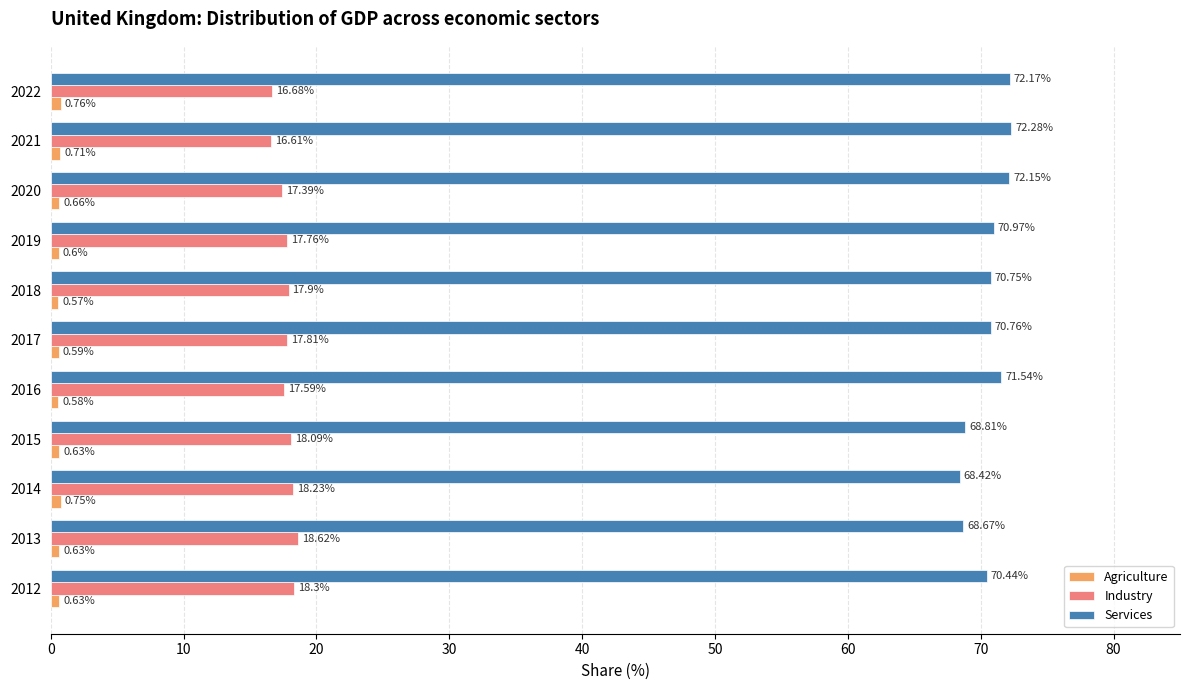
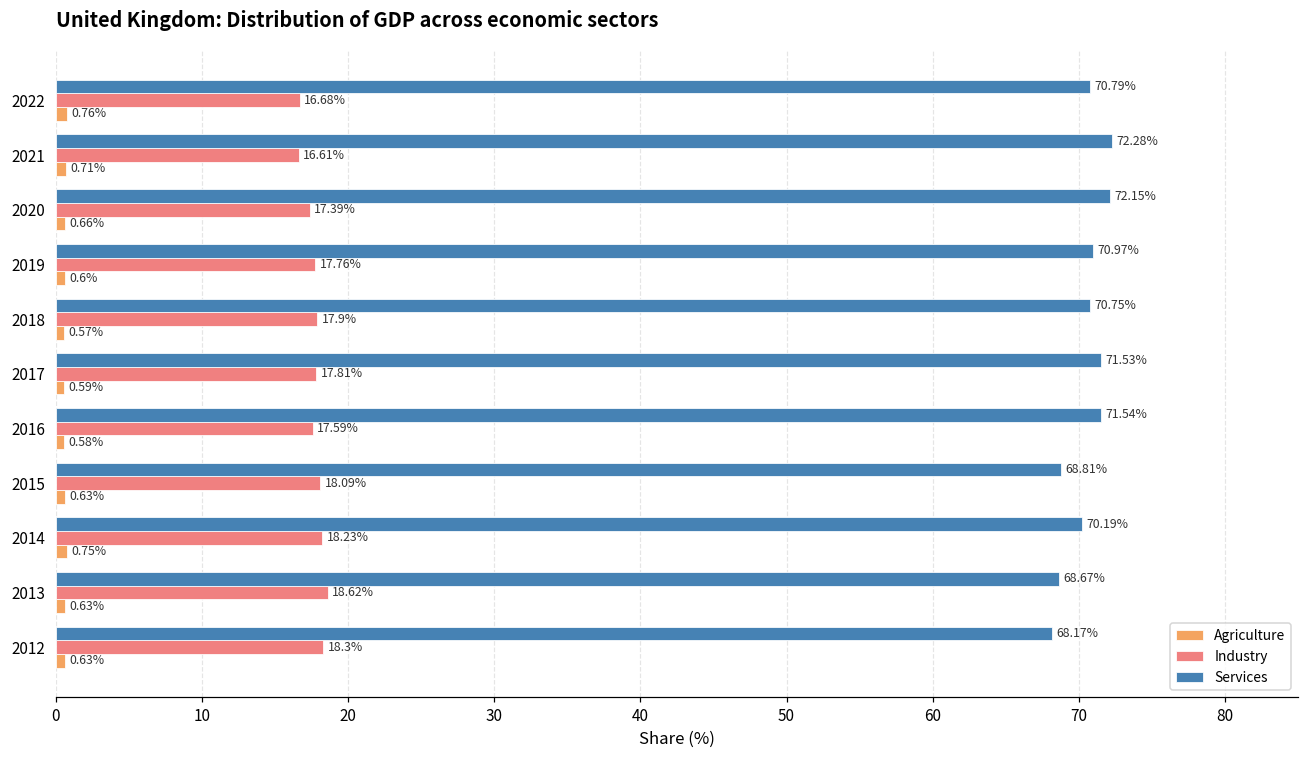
Services, 2022: 72.17% -> 70.79%
Services, 2017: 70.76% -> 71.53%
Services, 2014: 68.42% -> 70.19%
Services, 2012: 70.44% -> 68.17%
